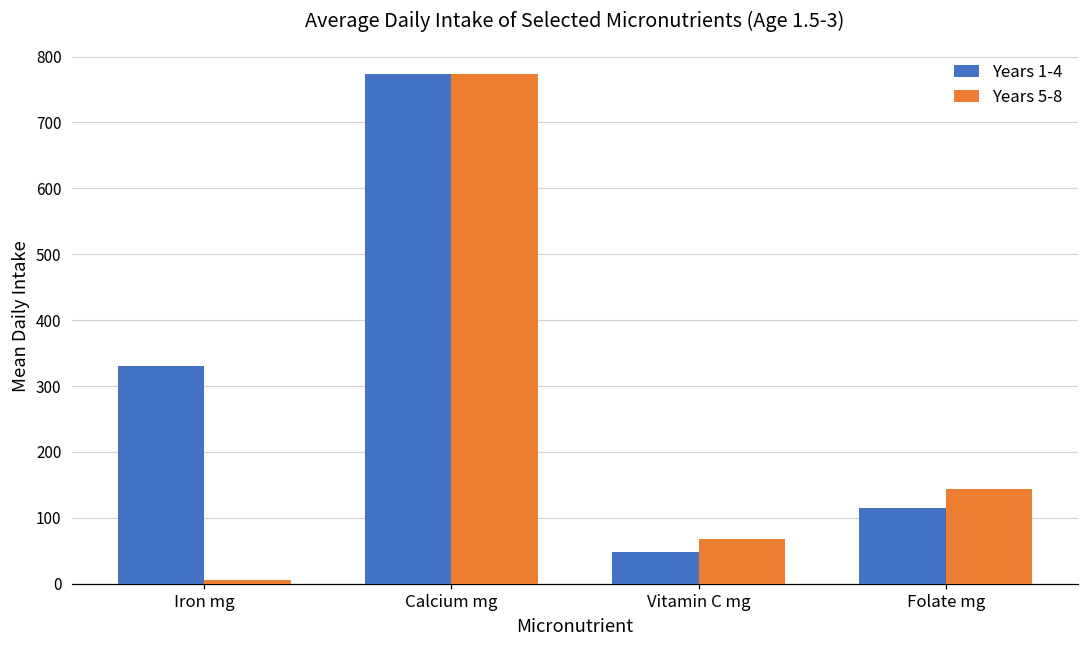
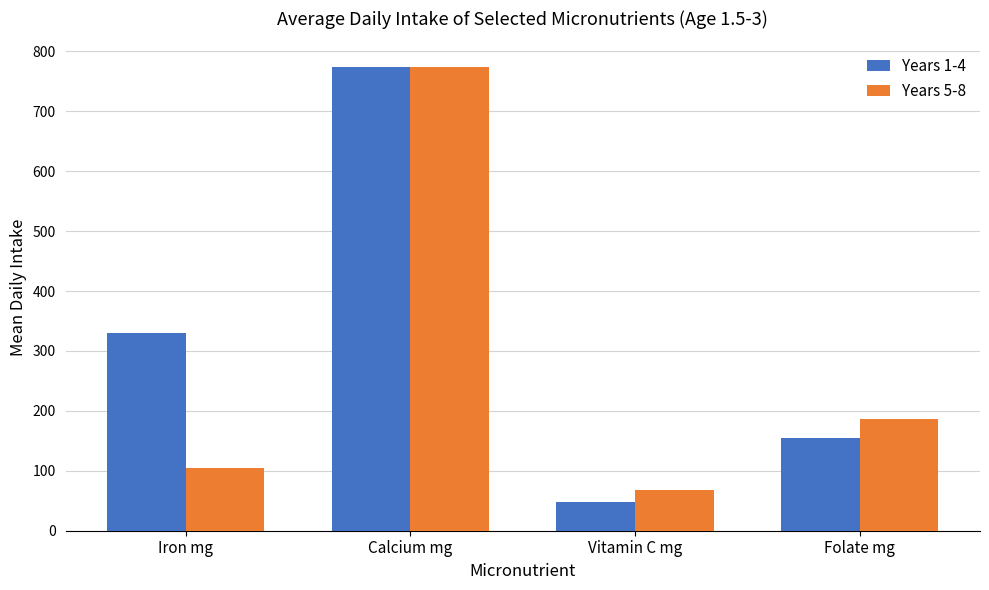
Years 5-8, Iron mg: 10 -> 100
Years 1-4, Folate mg: 110 -> 160
Years 5-8, Folate mg: 140 -> 190
